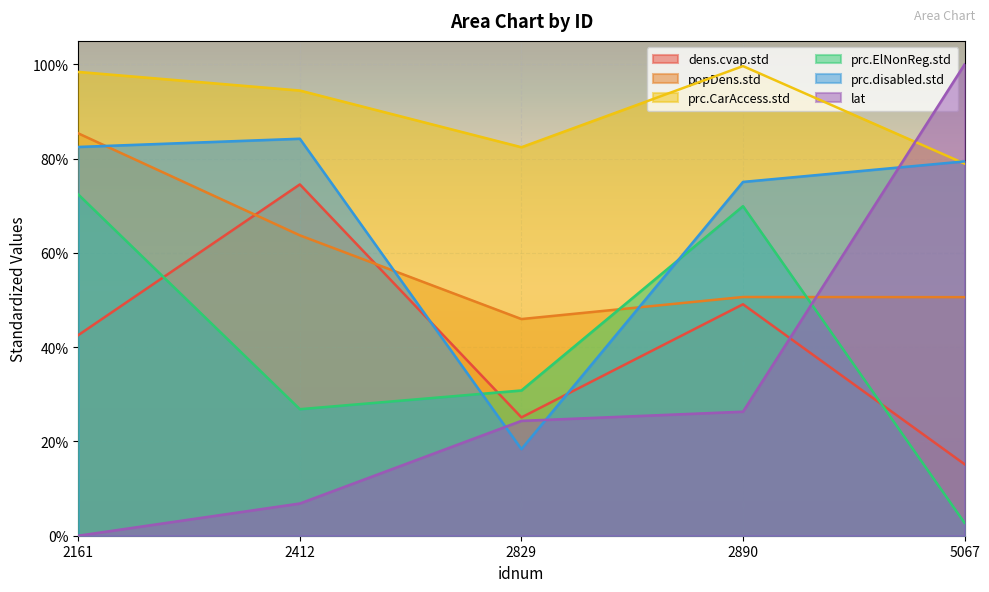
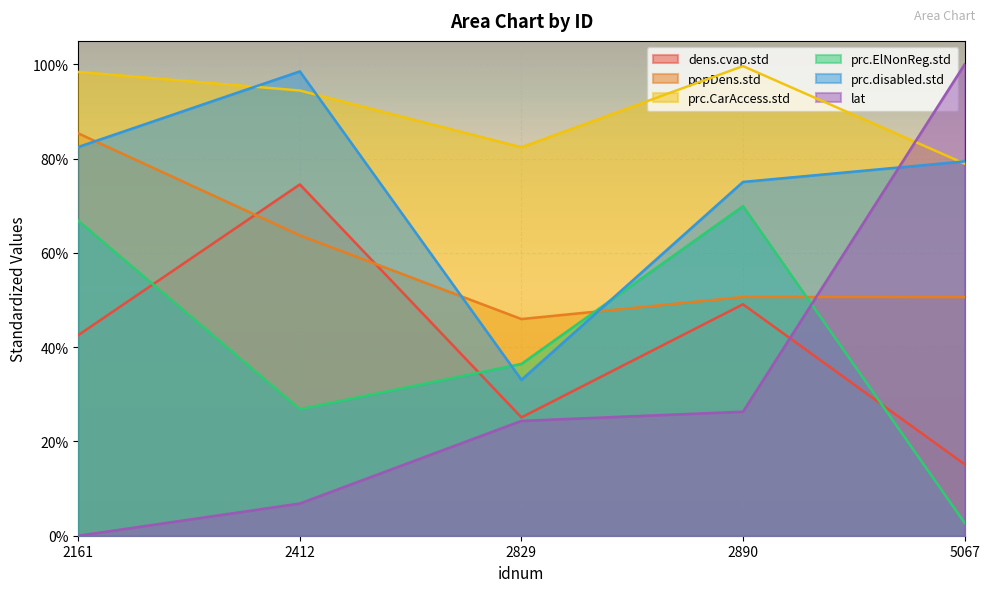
prc.ElNonReg.std, 2161: 72% -> 67%
prc.disabled.std, 2412: 84% -> 99%
prc.ElNonReg.std, 2829: 31% -> 36%
prc.disabled.std, 2829: 18% -> 33%
